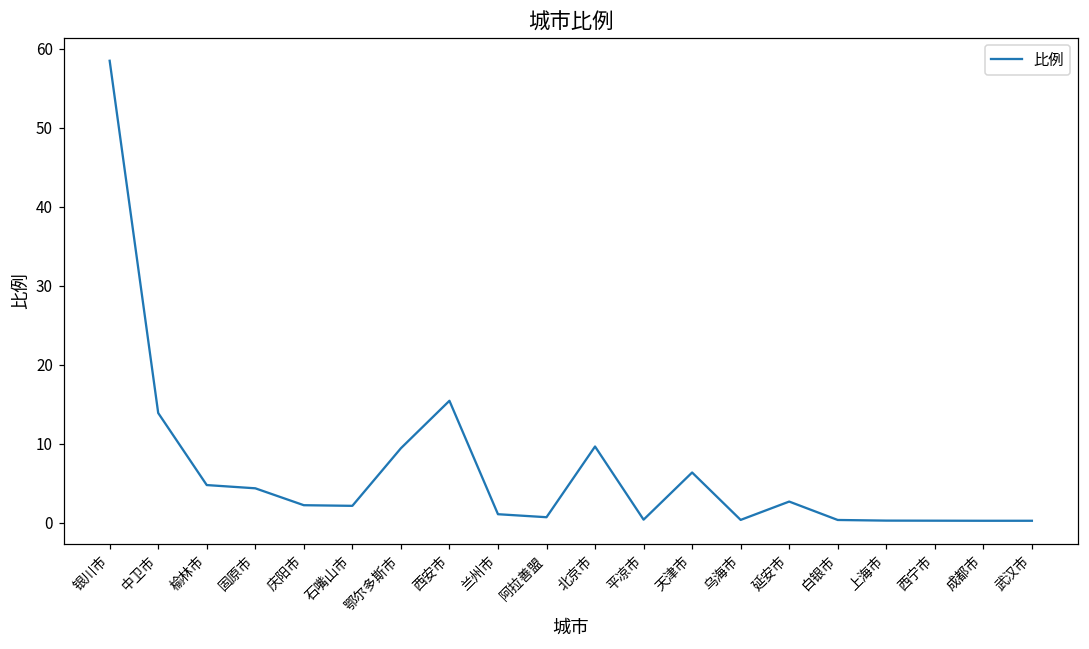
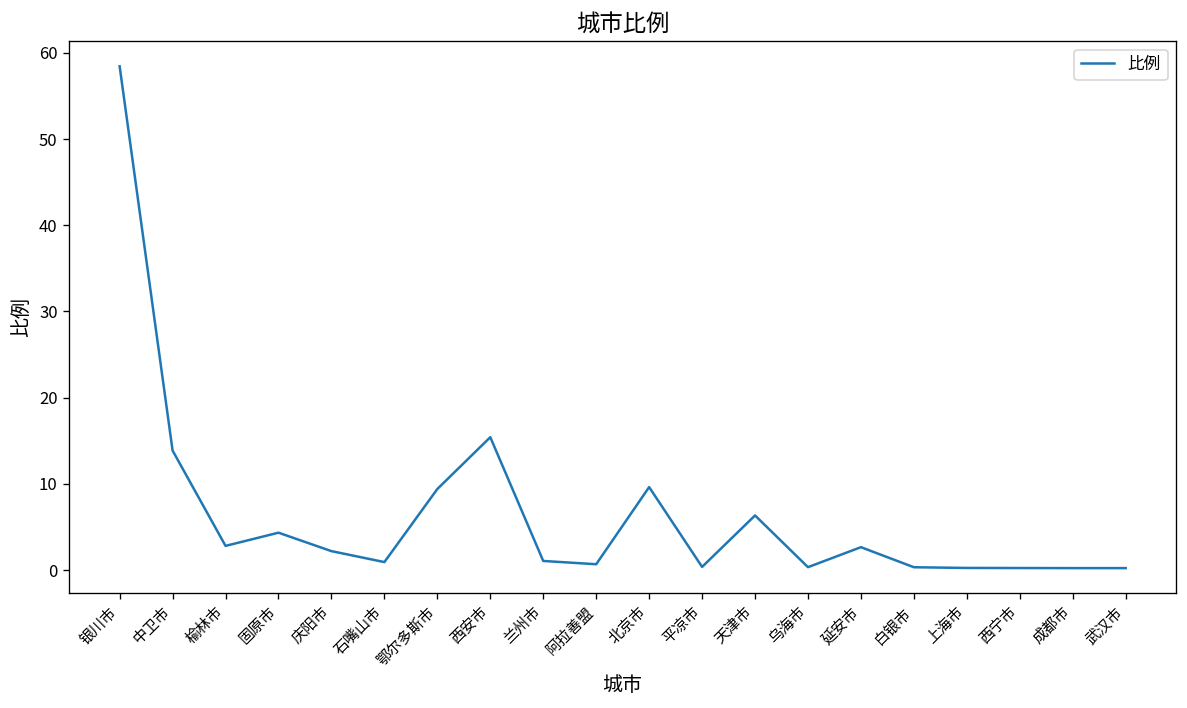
榆林市: 5 -> 3
石嘴山市: 2 -> 1
